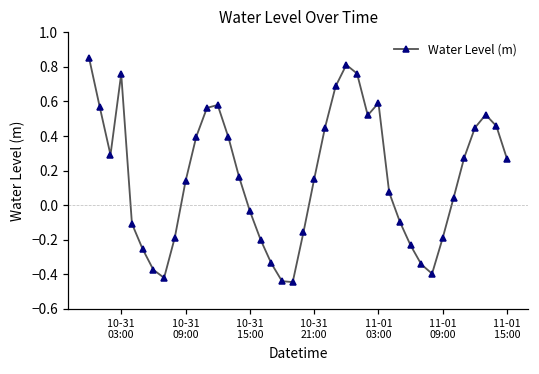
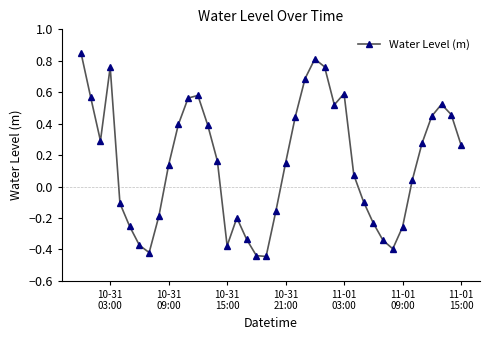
10-31 15:00: -0.03 -> -0.38
11-01 09:00: -0.19 -> -0.26
